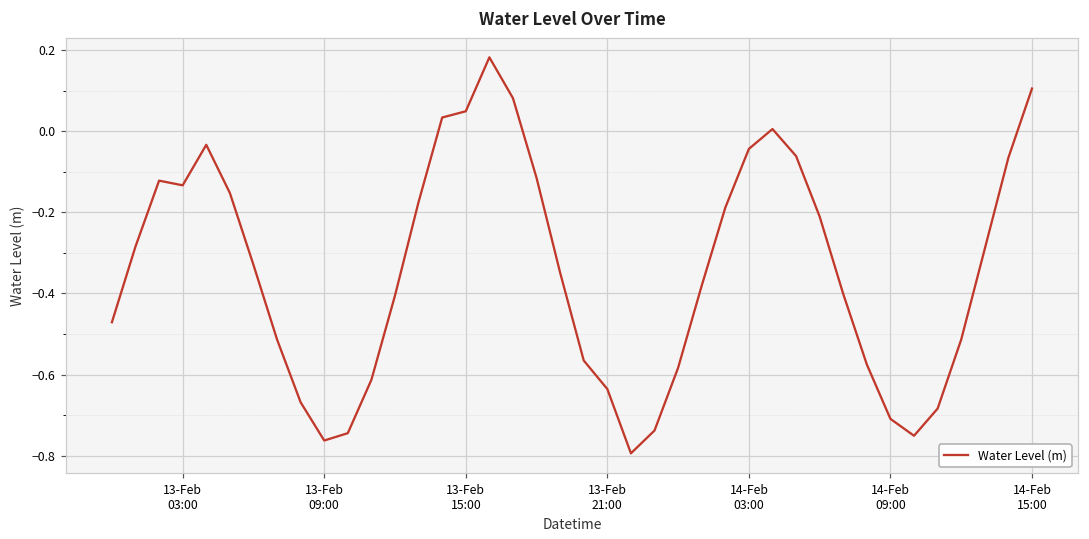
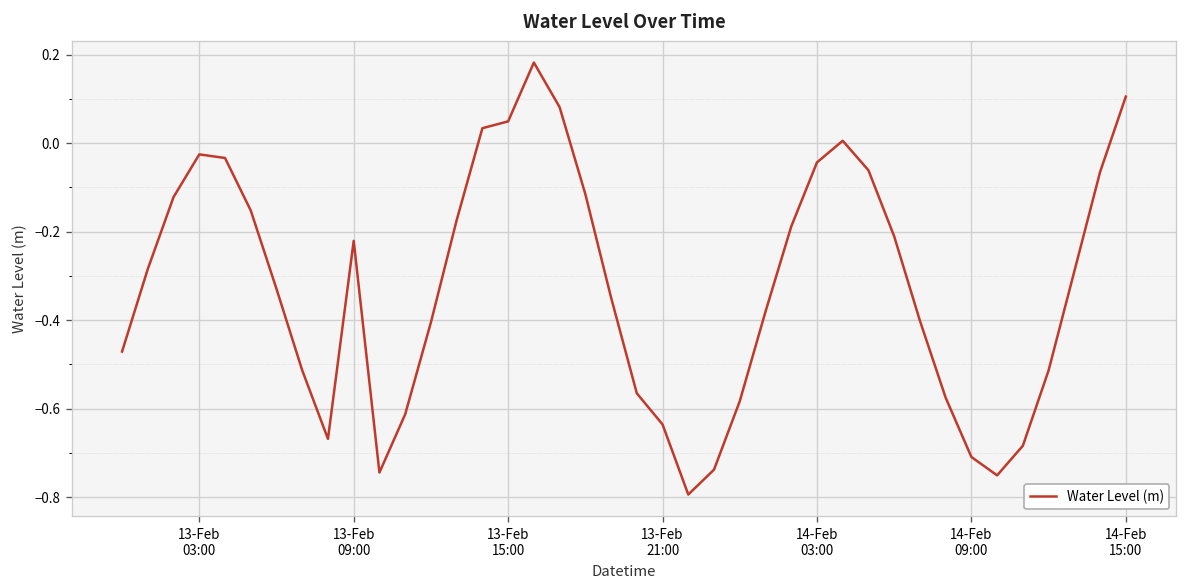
13-Feb 03:00: -0.13 -> -0.03
13-Feb 09:00: -0.76 -> -0.22
